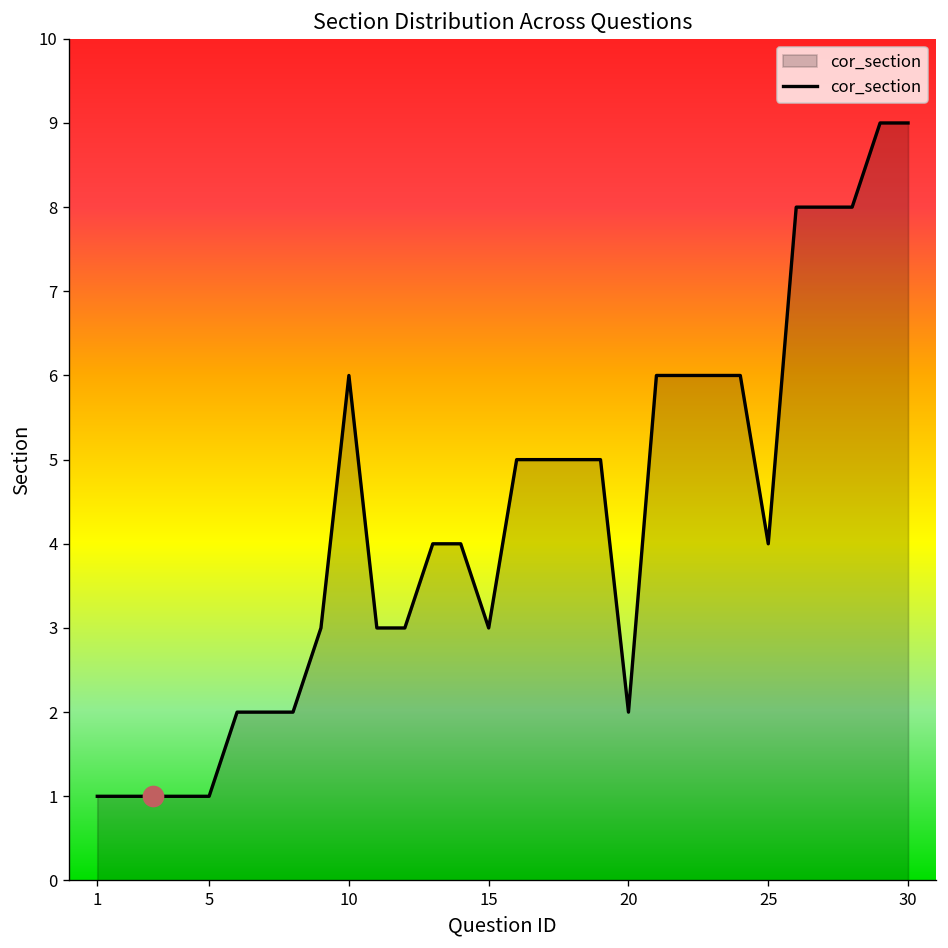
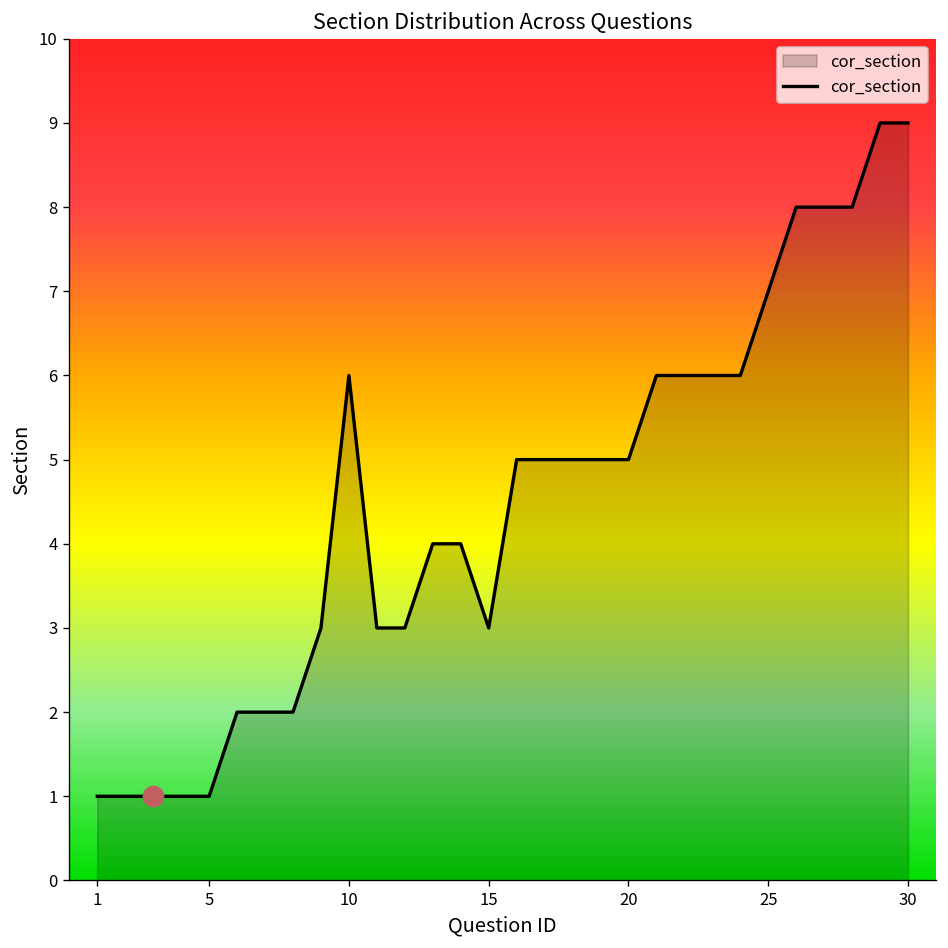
cor_section, 20: 2 -> 5
cor_section, 25: 4 -> 7
